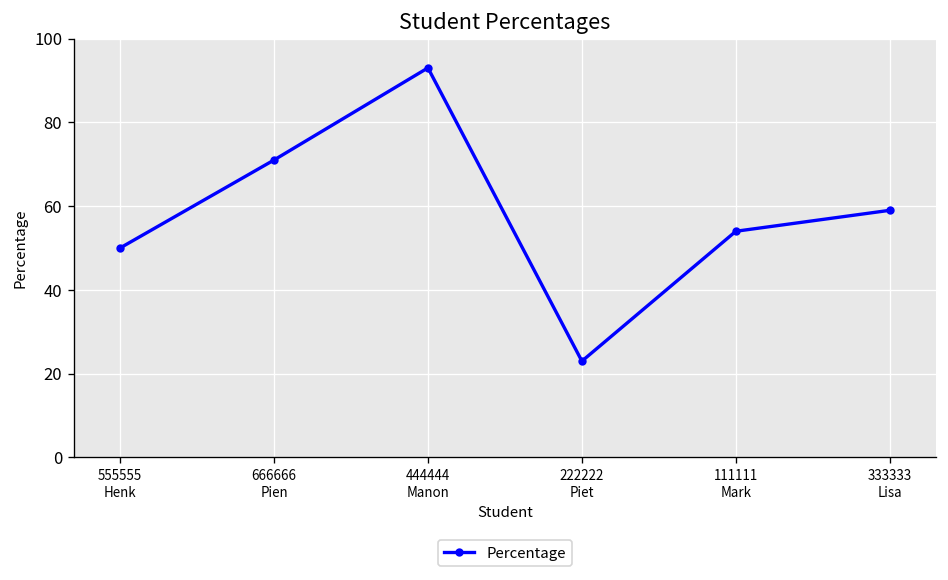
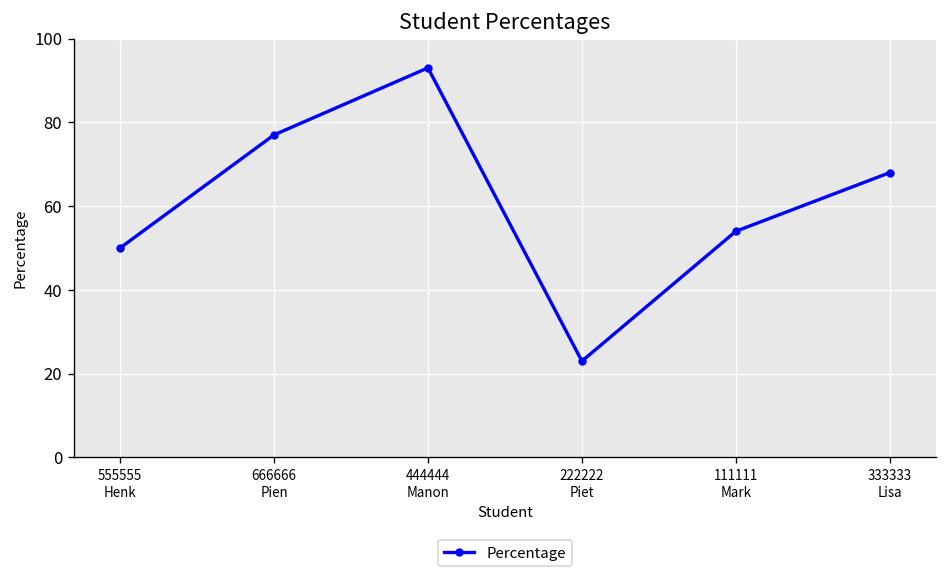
666666 Pien: 71 -> 77
333333 Lisa: 59 -> 68
